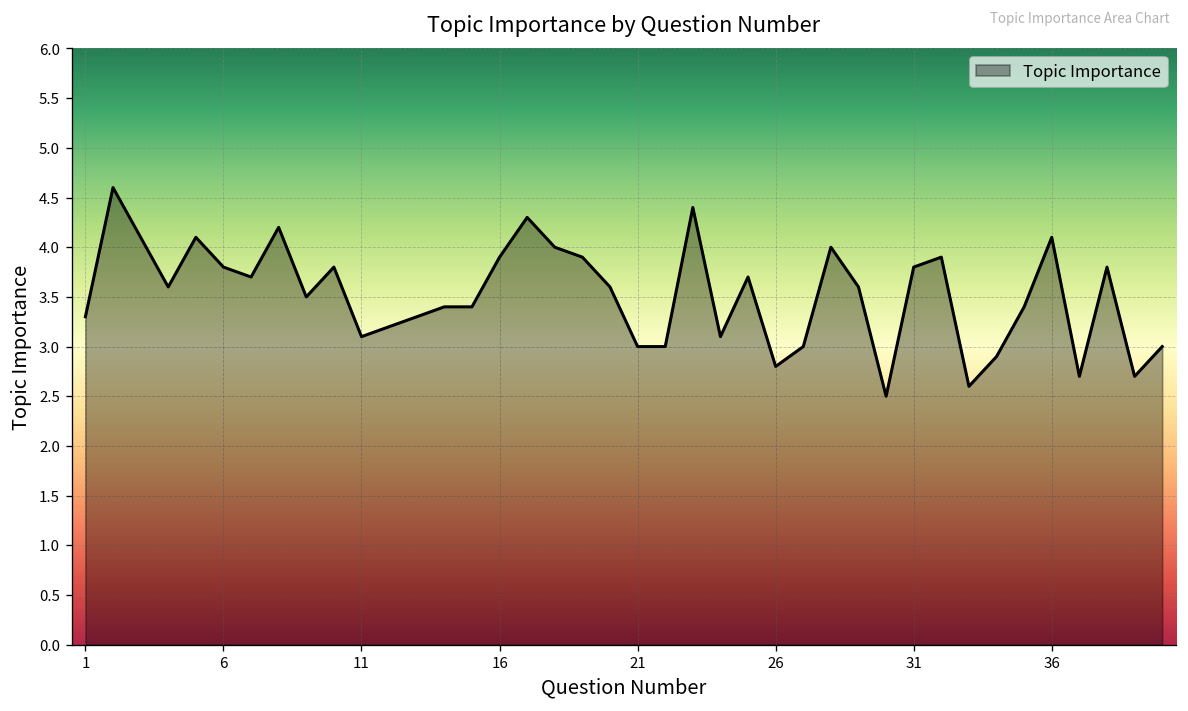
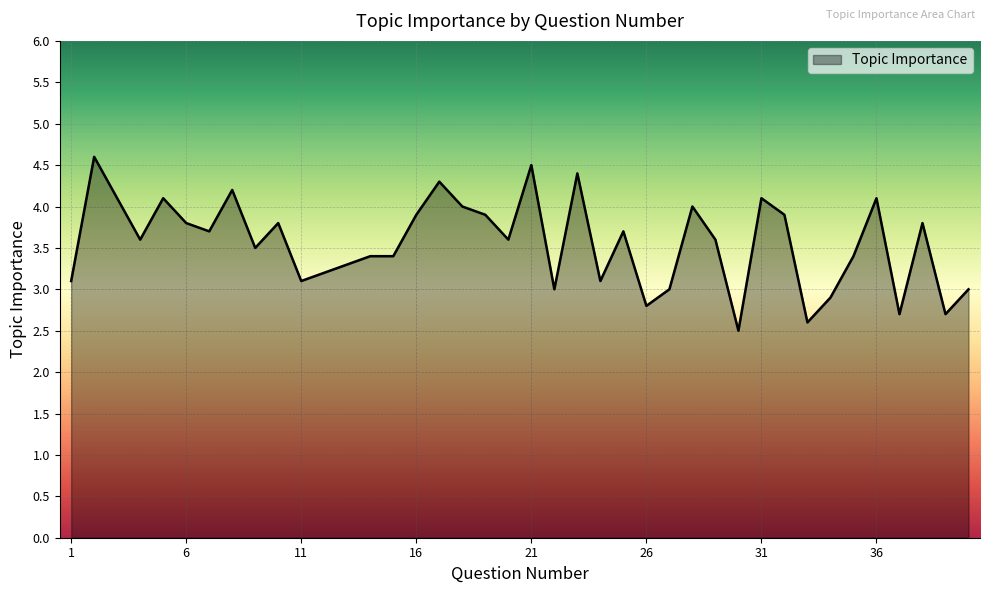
1: 3.3 -> 3.1
21: 3.0 -> 4.5
31: 3.8 -> 4.1
